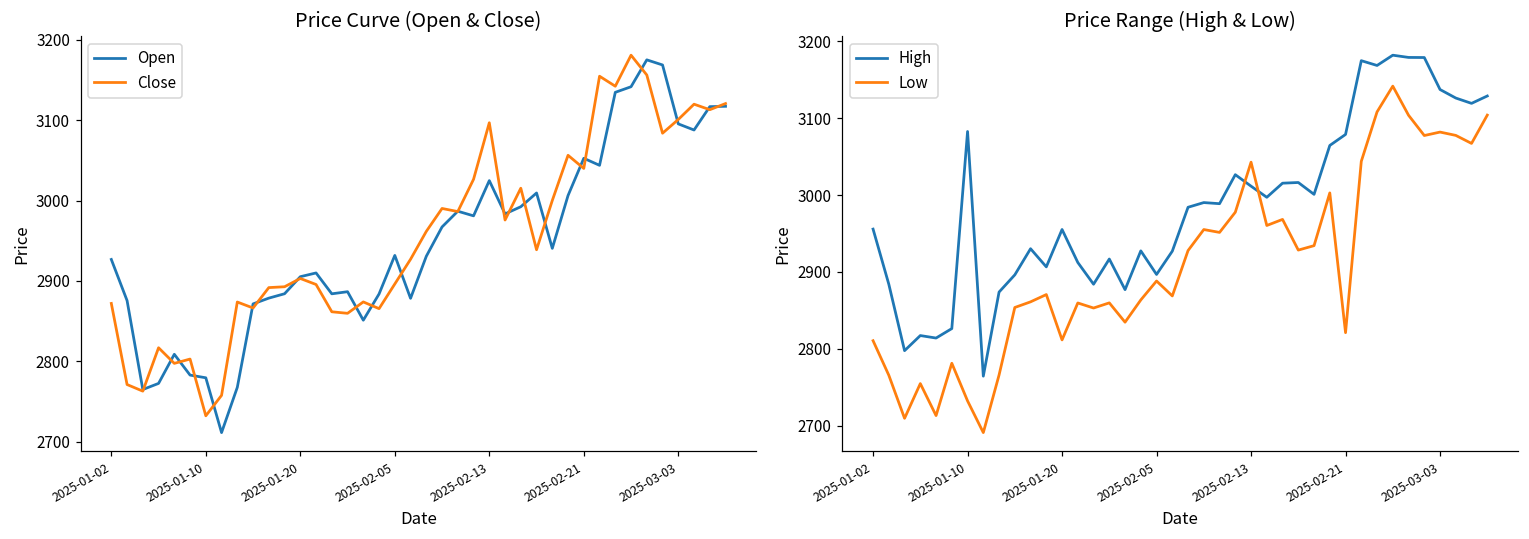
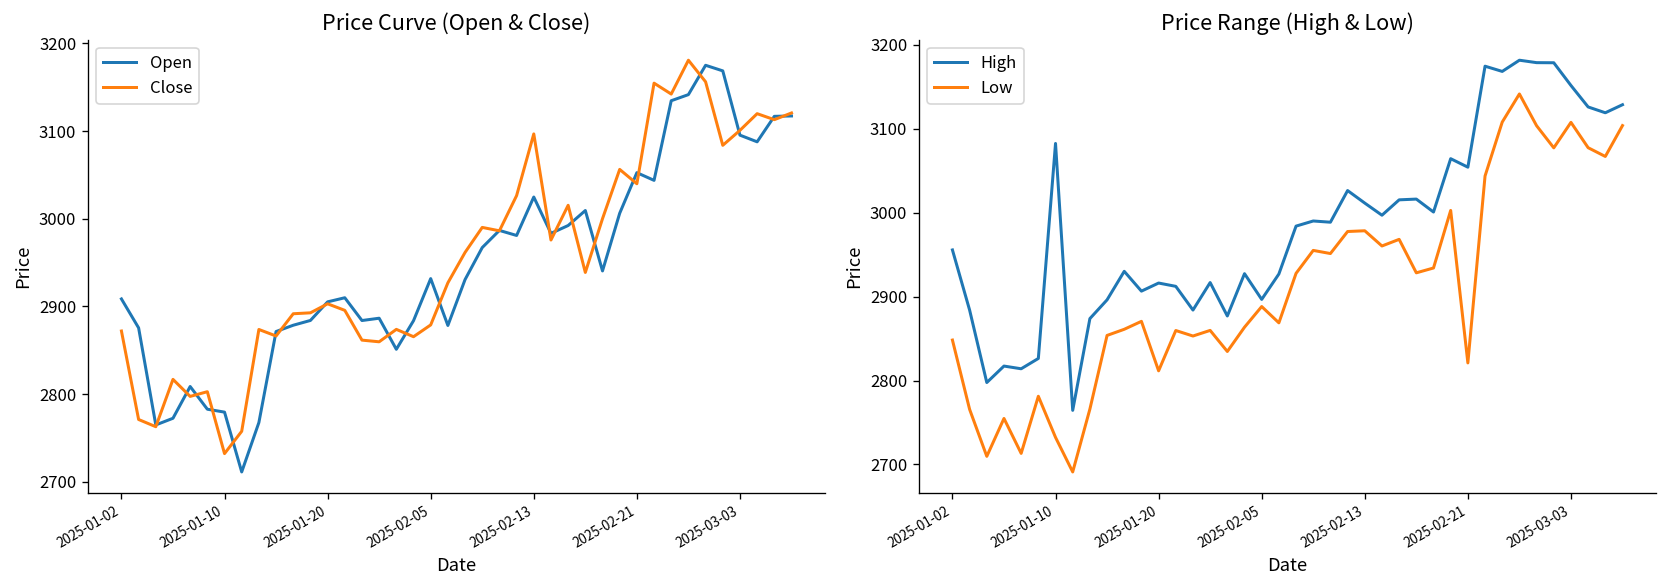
Price Curve (Open & Close), Open, 2025-01-02: 2930 -> 2910
Price Curve (Open & Close), Close, 2025-02-05: 2900 -> 2880
Price Range (High & Low), Low, 2025-01-02: 2810 -> 2850
Price Range (High & Low), High, 2025-01-20: 2960 -> 2920
Price Range (High & Low), Low, 2025-02-13: 3040 -> 2980
Price Range (High & Low), High, 2025-02-21: 3080 -> 3050
Price Range (High & Low), High, 2025-03-03: 3140 -> 3150
Price Range (High & Low), Low, 2025-03-03: 3080 -> 3110
